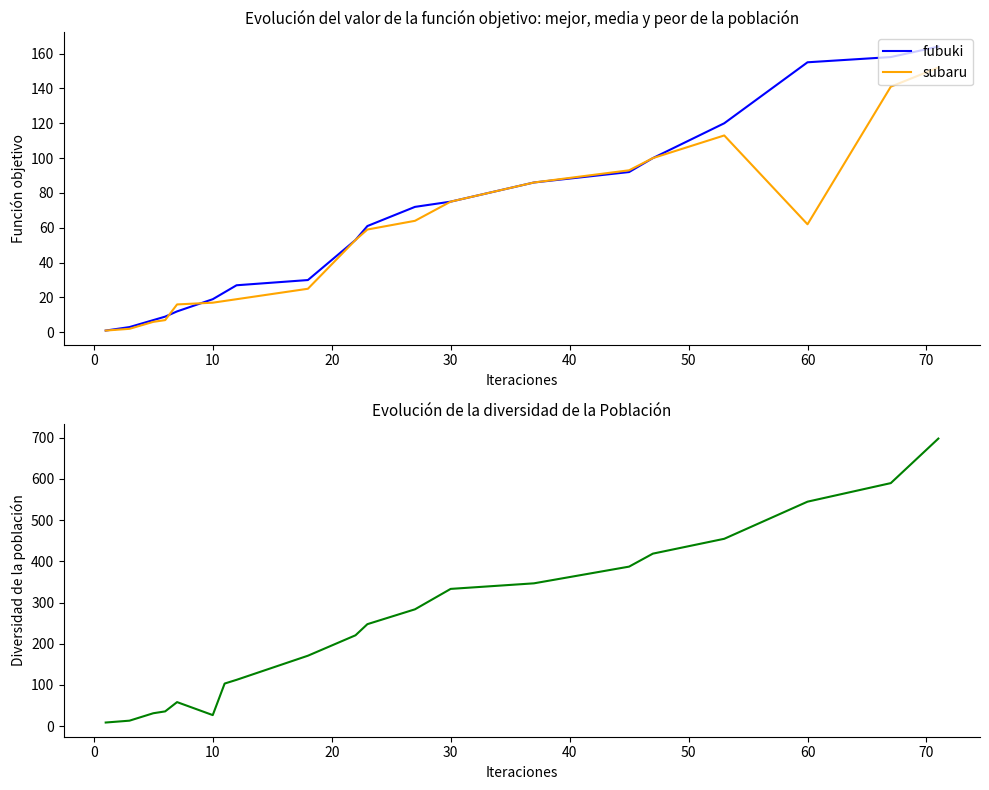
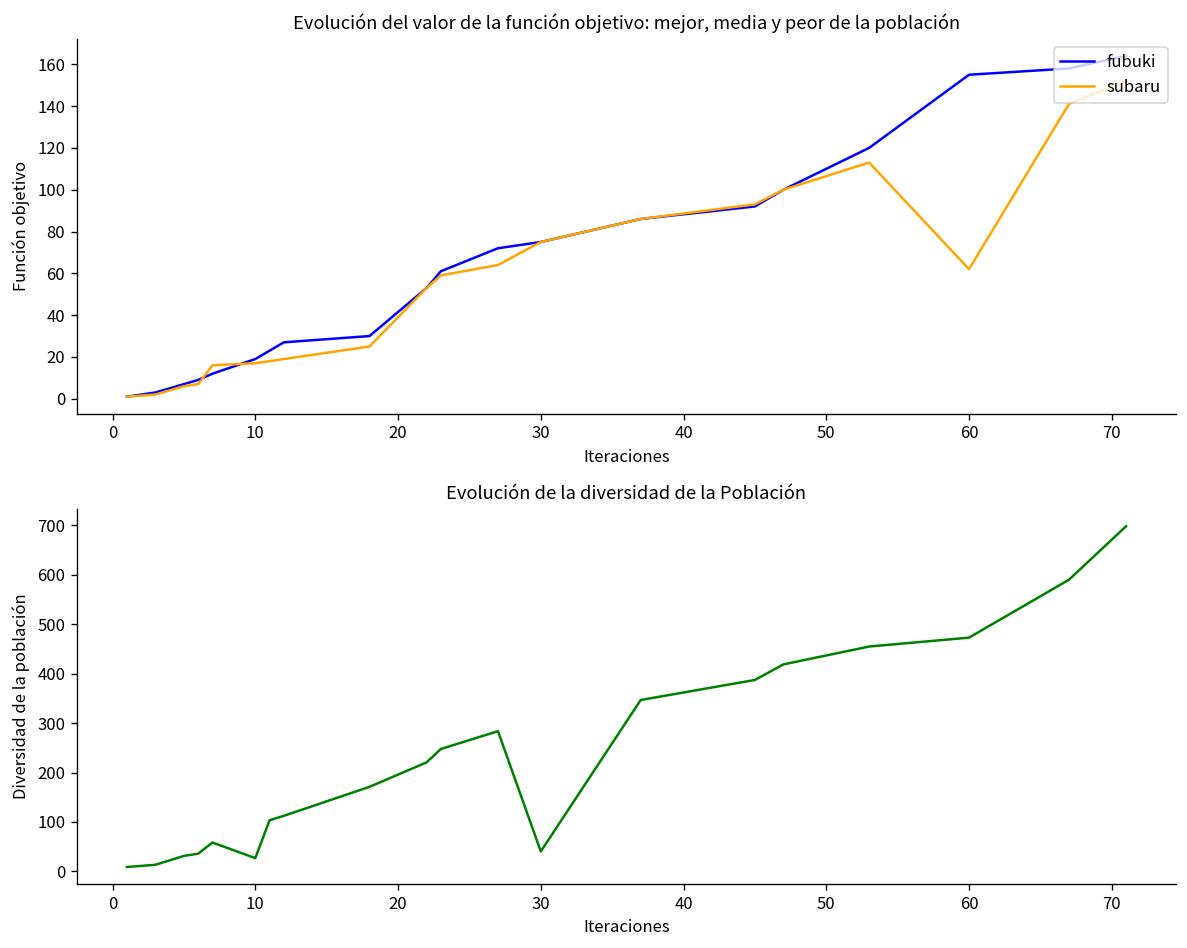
Evolución de la diversidad de la Población, 30: 330 -> 40
Evolución de la diversidad de la Población, 60: 540 -> 470
